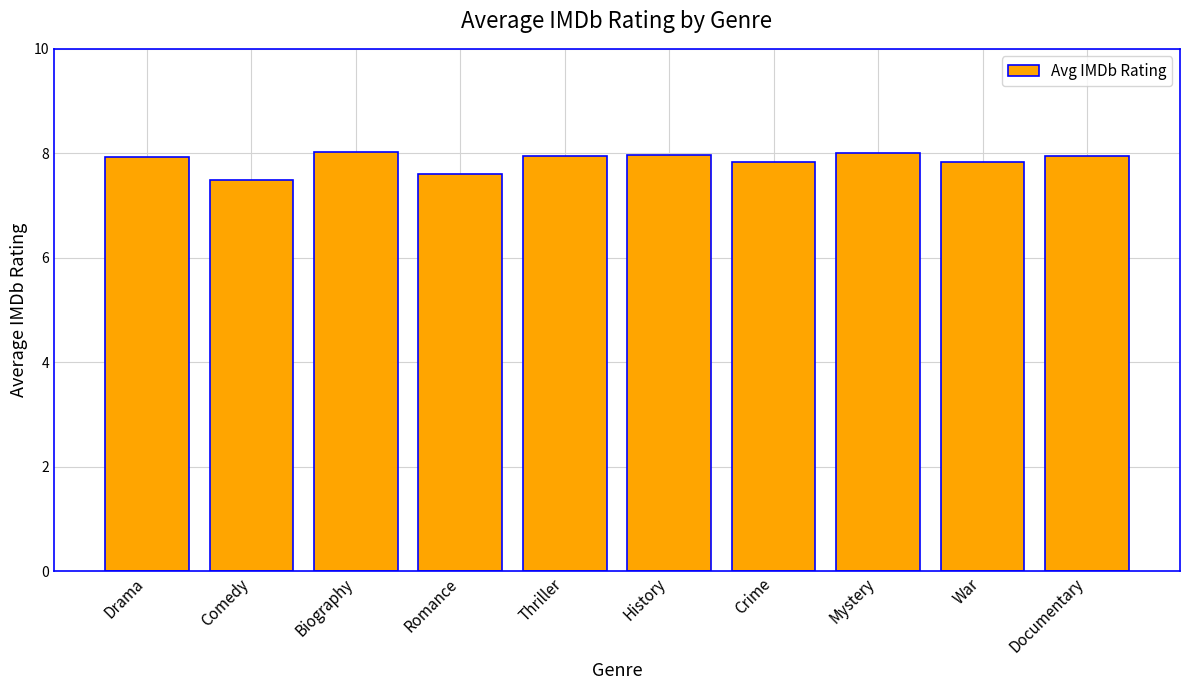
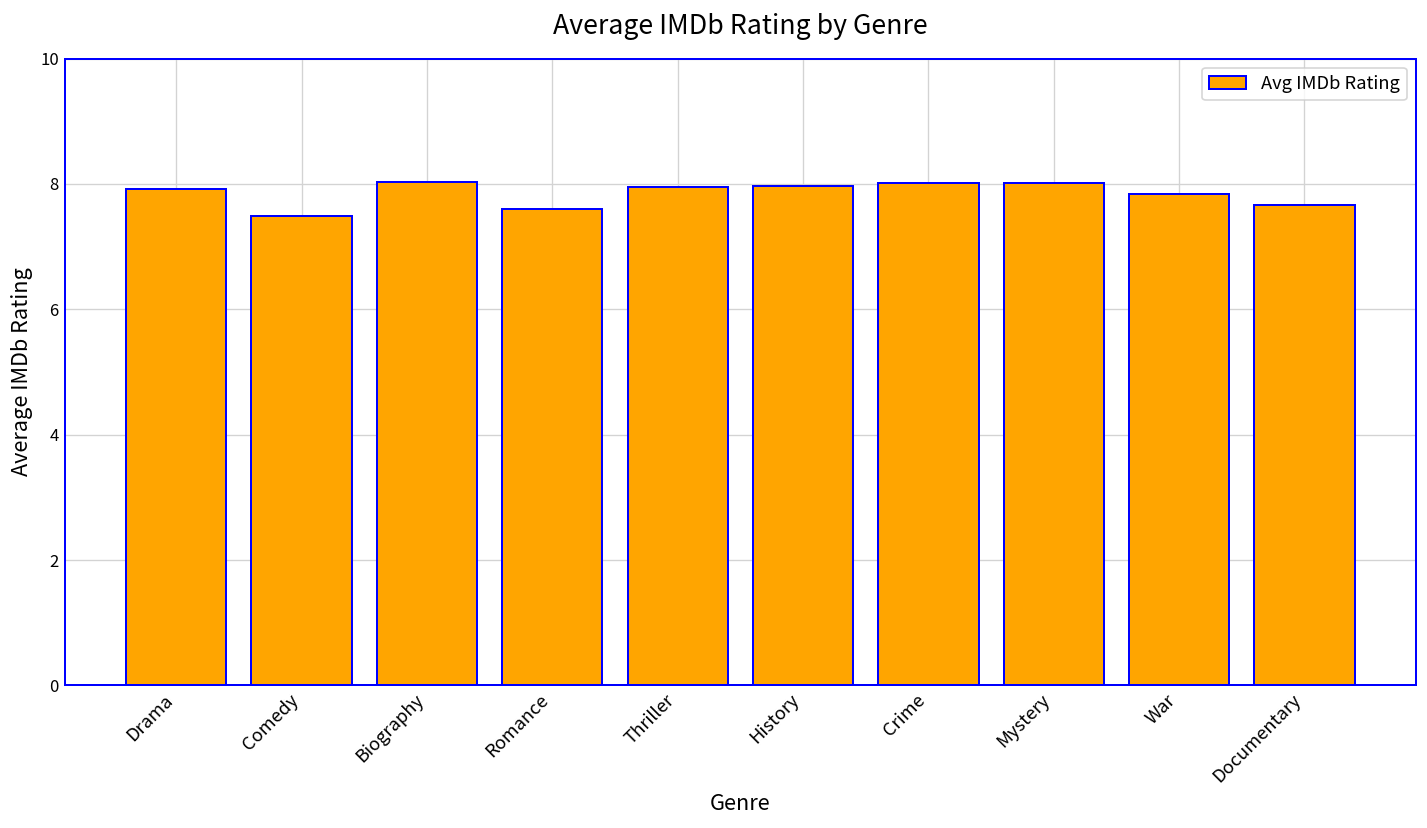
Crime: 7.8 -> 8.0
Documentary: 8.0 -> 7.7
